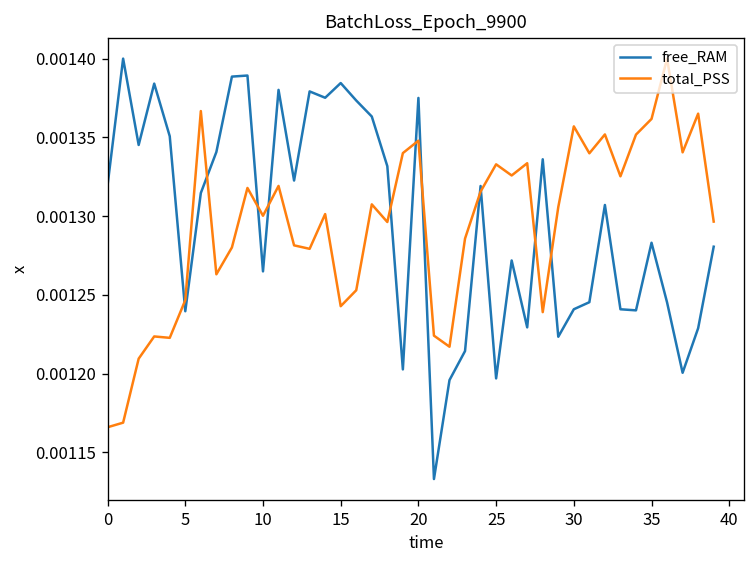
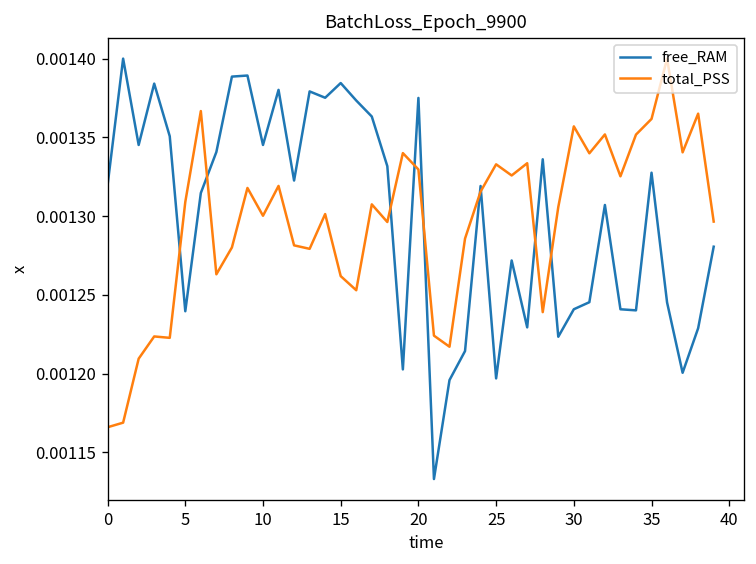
total_PSS, 5: 0.001247 -> 0.001309
free_RAM, 10: 0.001265 -> 0.001345
total_PSS, 15: 0.001243 -> 0.001262
total_PSS, 20: 0.001348 -> 0.001330
free_RAM, 35: 0.001283 -> 0.001328
